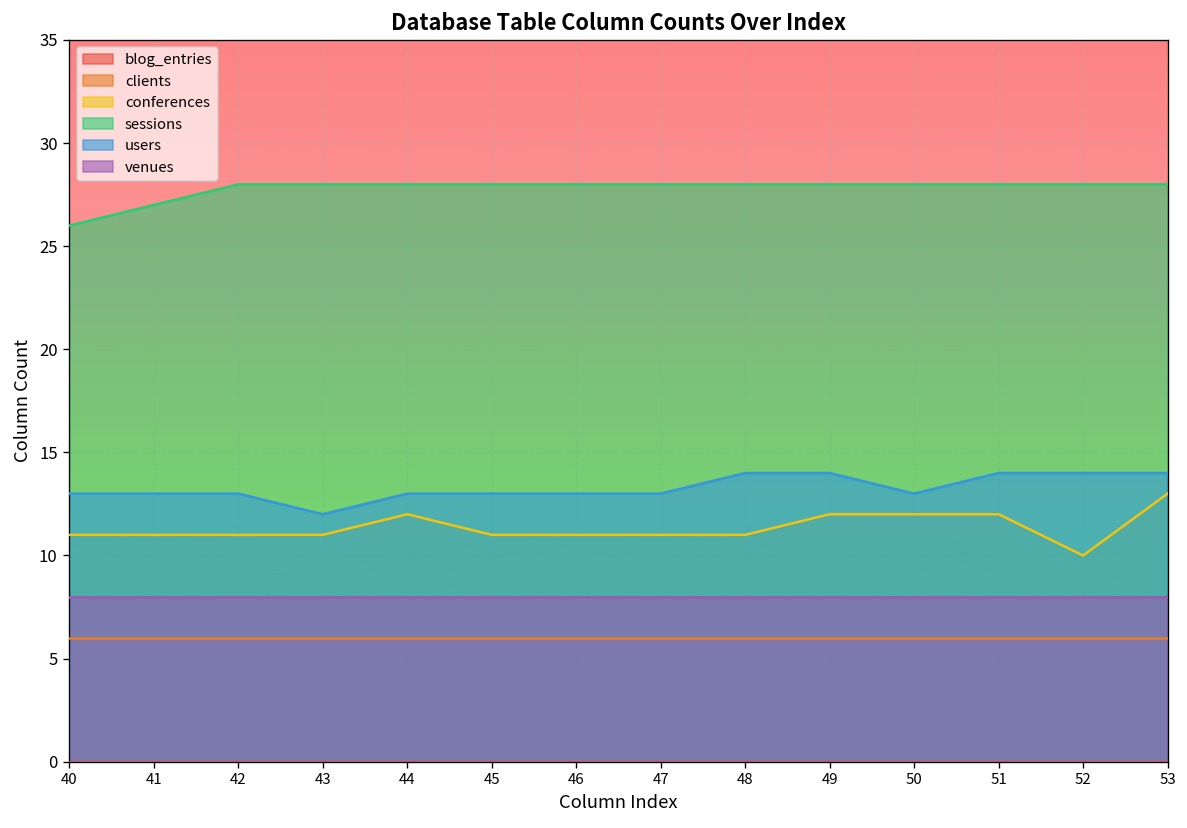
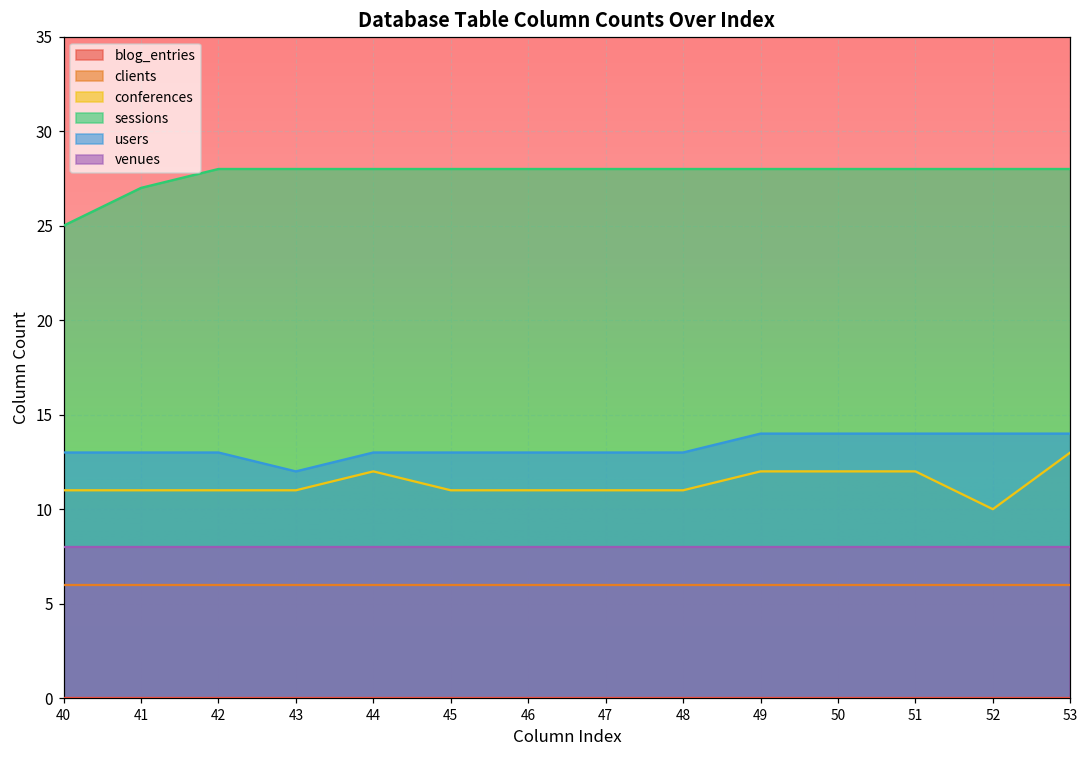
sessions, 40: 26 -> 25
users, 48: 14 -> 13
users, 50: 13 -> 14
